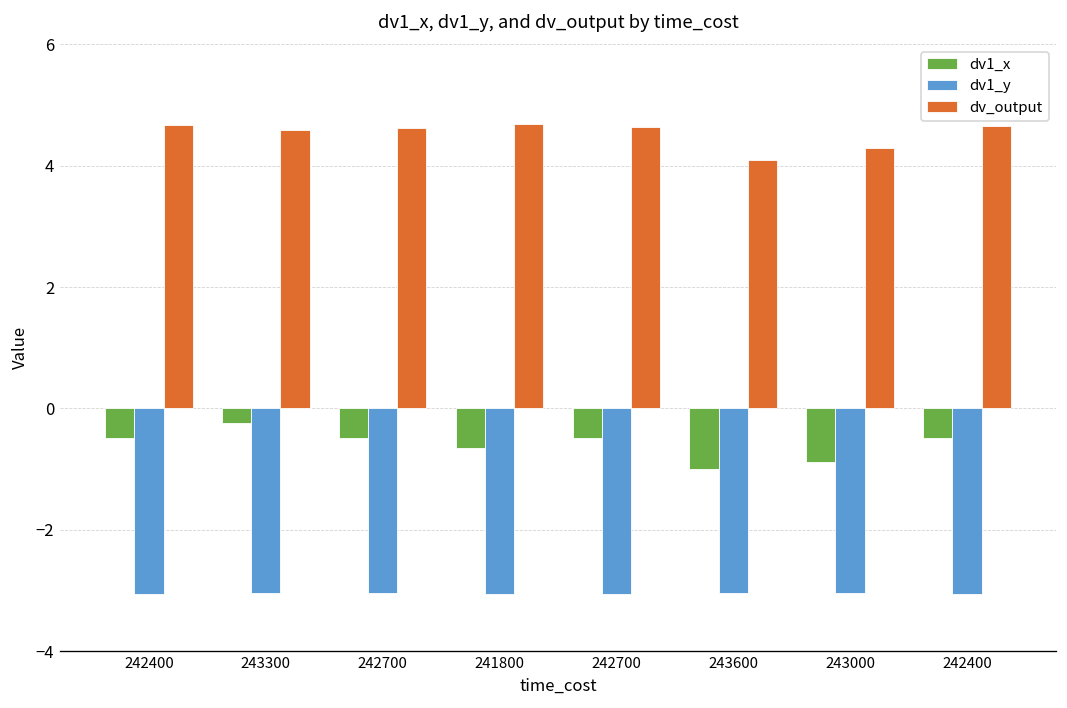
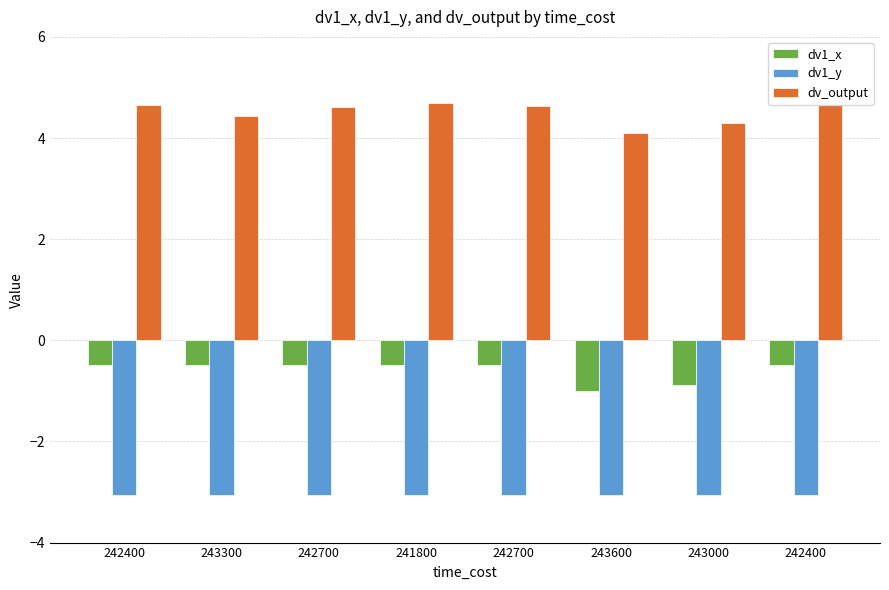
dv1_x, 243300: -0.2 -> -0.5
dv_output, 243300: 4.6 -> 4.4
dv1_x, 241800: -0.7 -> -0.5
